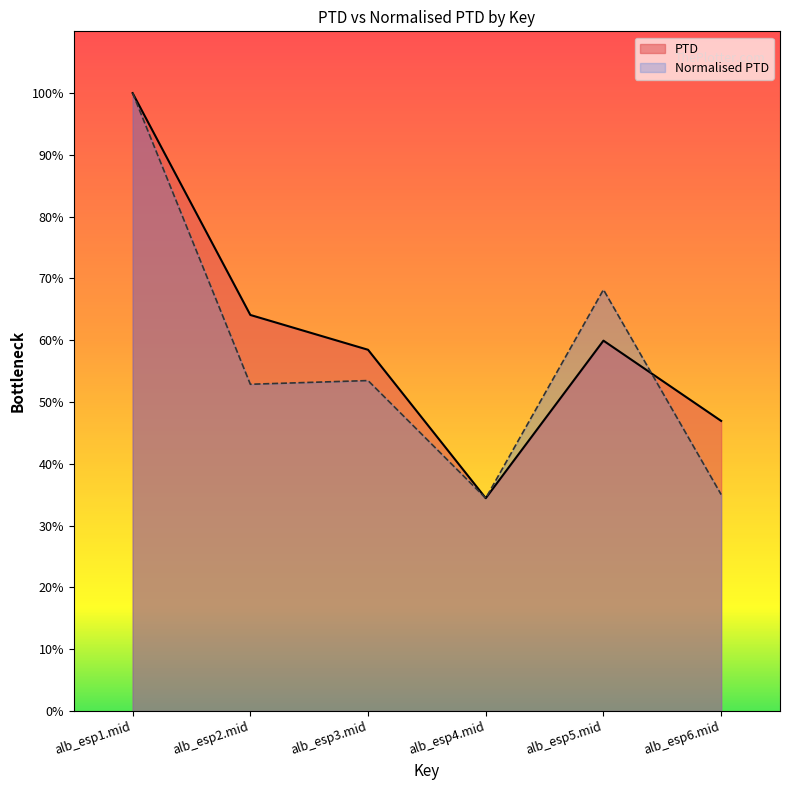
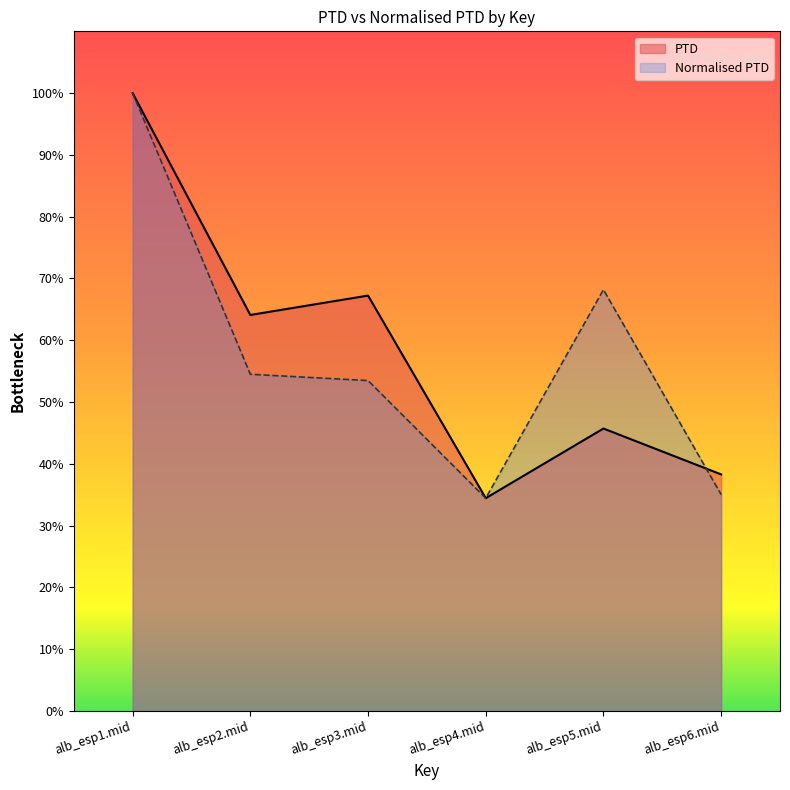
Normalised PTD, alb_esp2.mid: 53% -> 54%
PTD, alb_esp3.mid: 58% -> 67%
PTD, alb_esp5.mid: 60% -> 46%
PTD, alb_esp6.mid: 47% -> 38%
